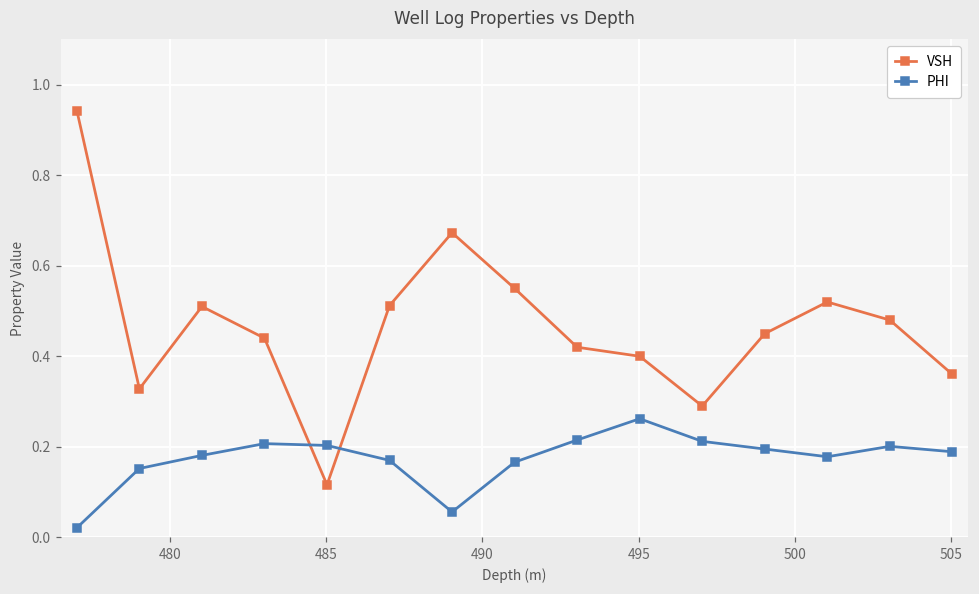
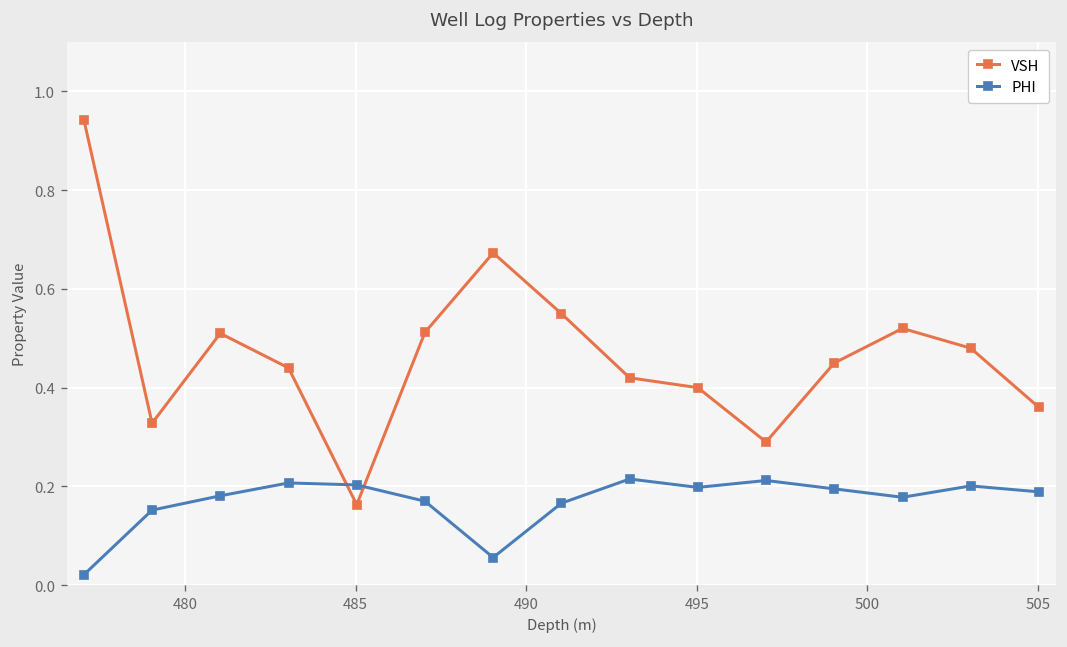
VSH, 485: 0.12 -> 0.16
PHI, 495: 0.26 -> 0.20
